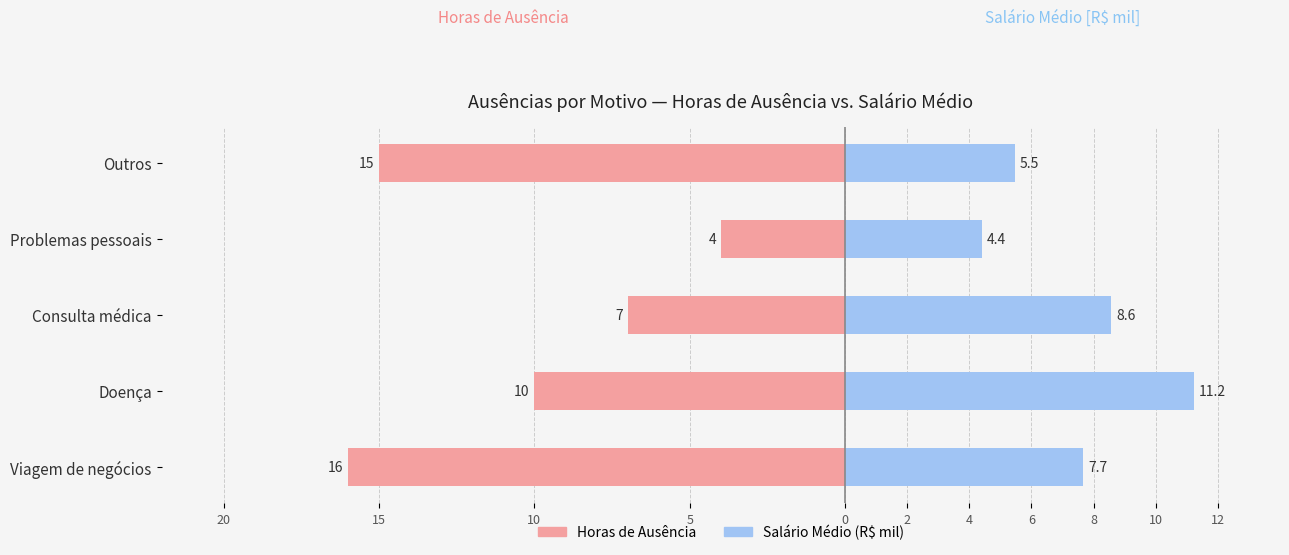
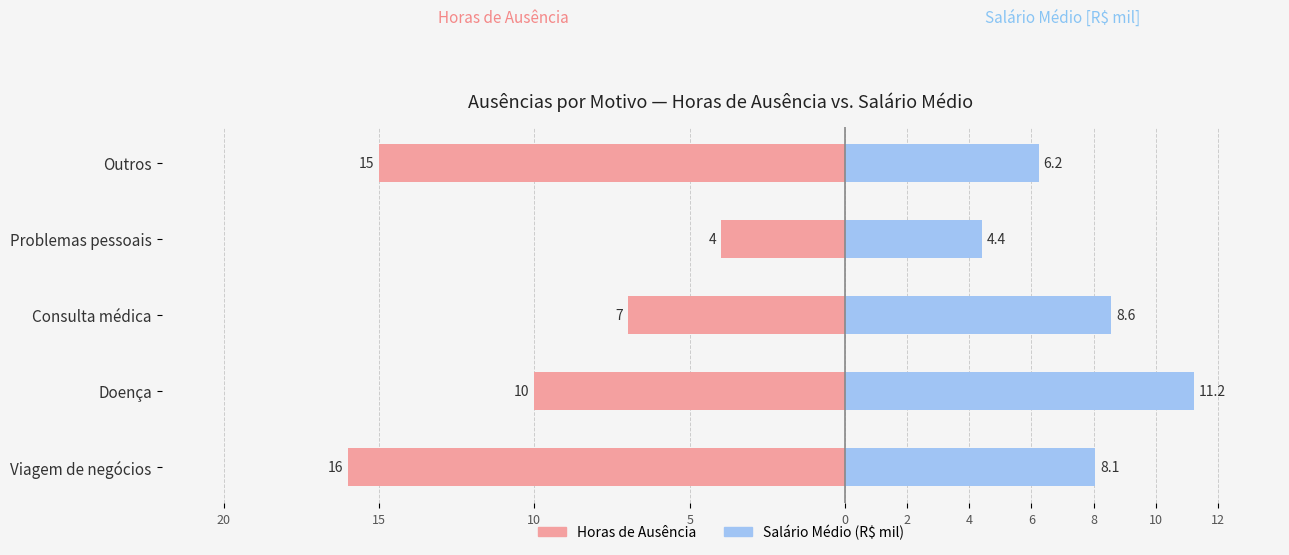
Salário Médio (R$ mil), Outros: 5.5 -> 6.2
Salário Médio (R$ mil), Viagem de negócios: 7.7 -> 8.1
